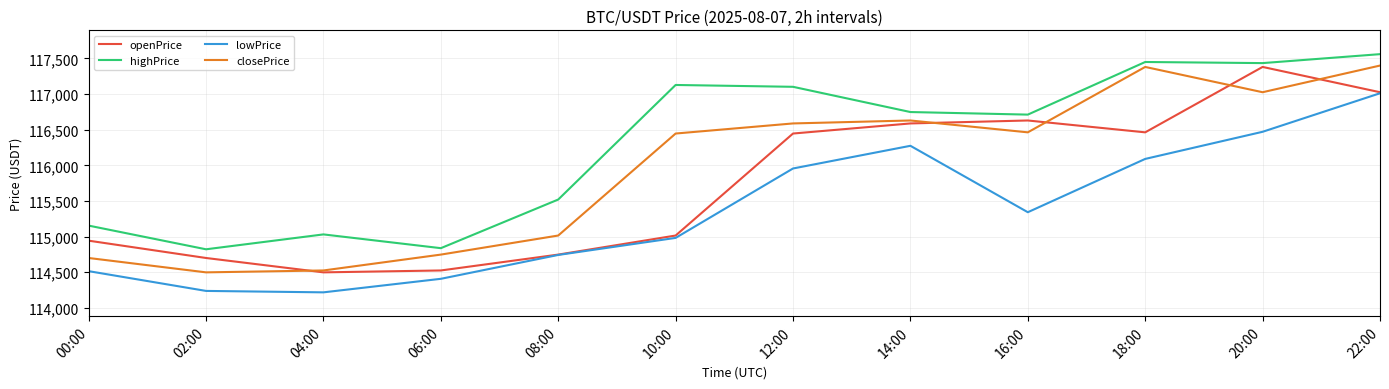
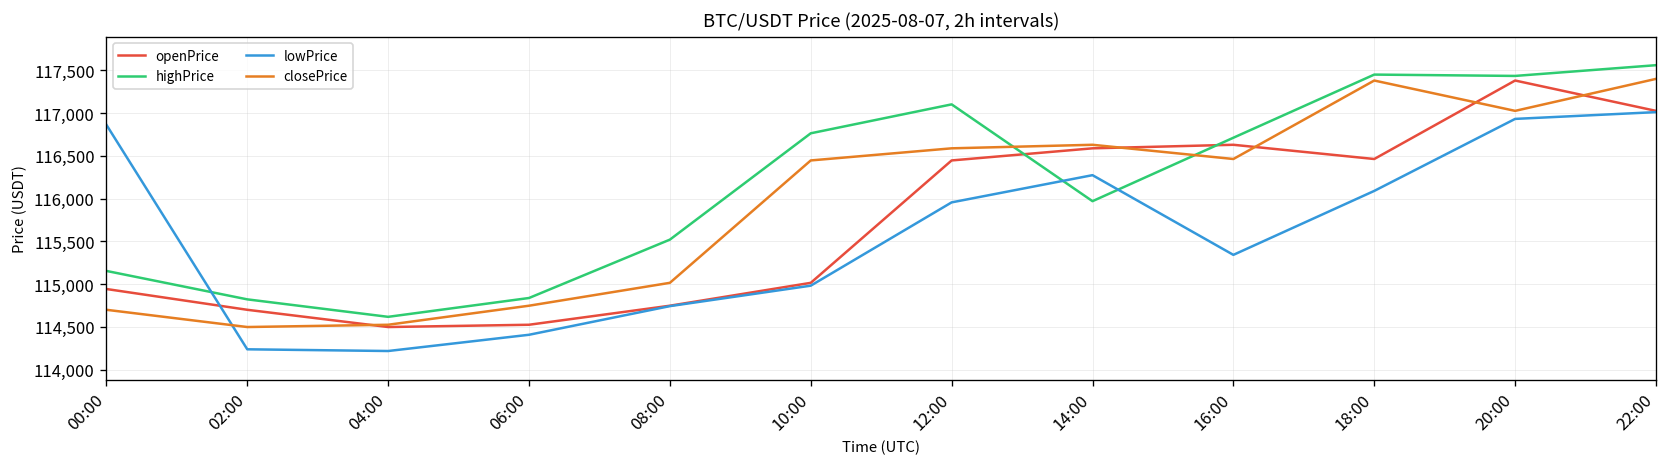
lowPrice, 00:00: 114,500 -> 116,900
highPrice, 04:00: 115,000 -> 114,600
highPrice, 10:00: 117,100 -> 116,800
highPrice, 14:00: 116,700 -> 116,000
lowPrice, 20:00: 116,500 -> 116,900
